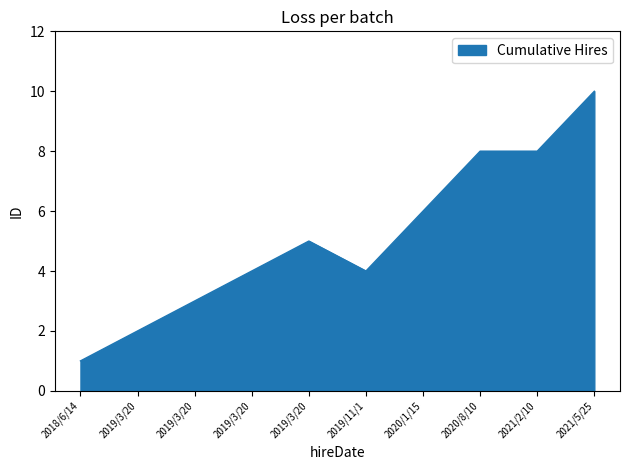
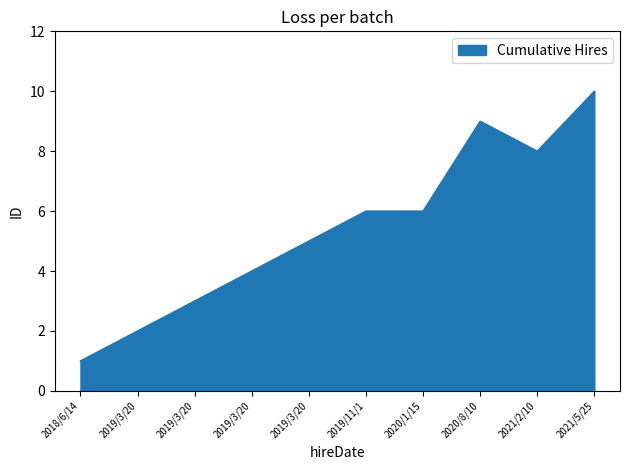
2019/11/1: 4 -> 6
2020/8/10: 8 -> 9
